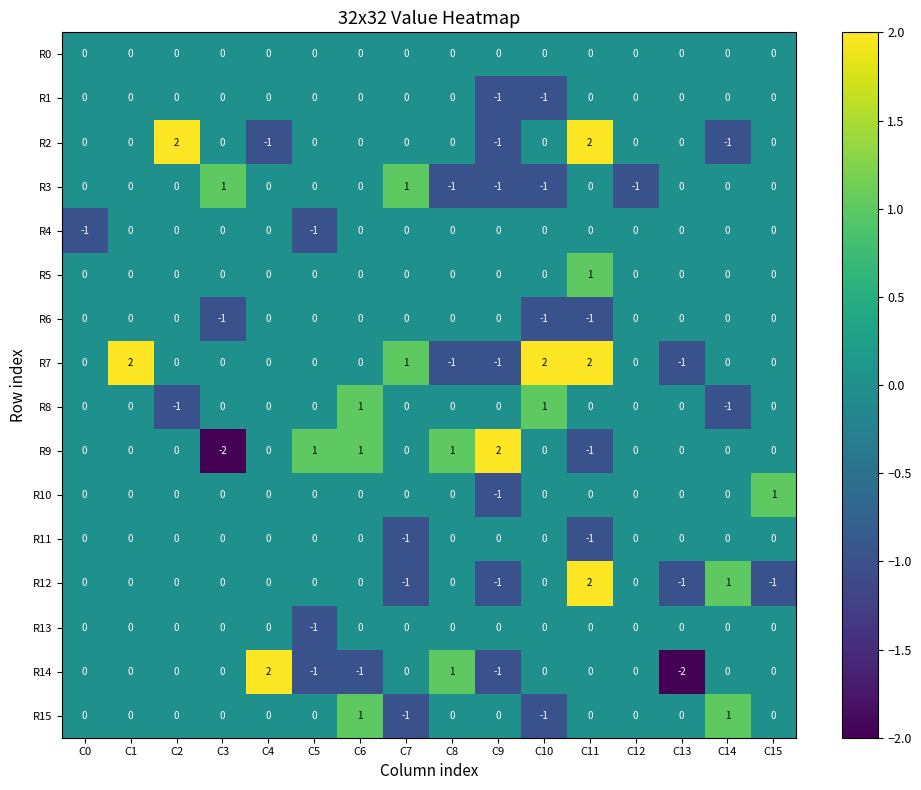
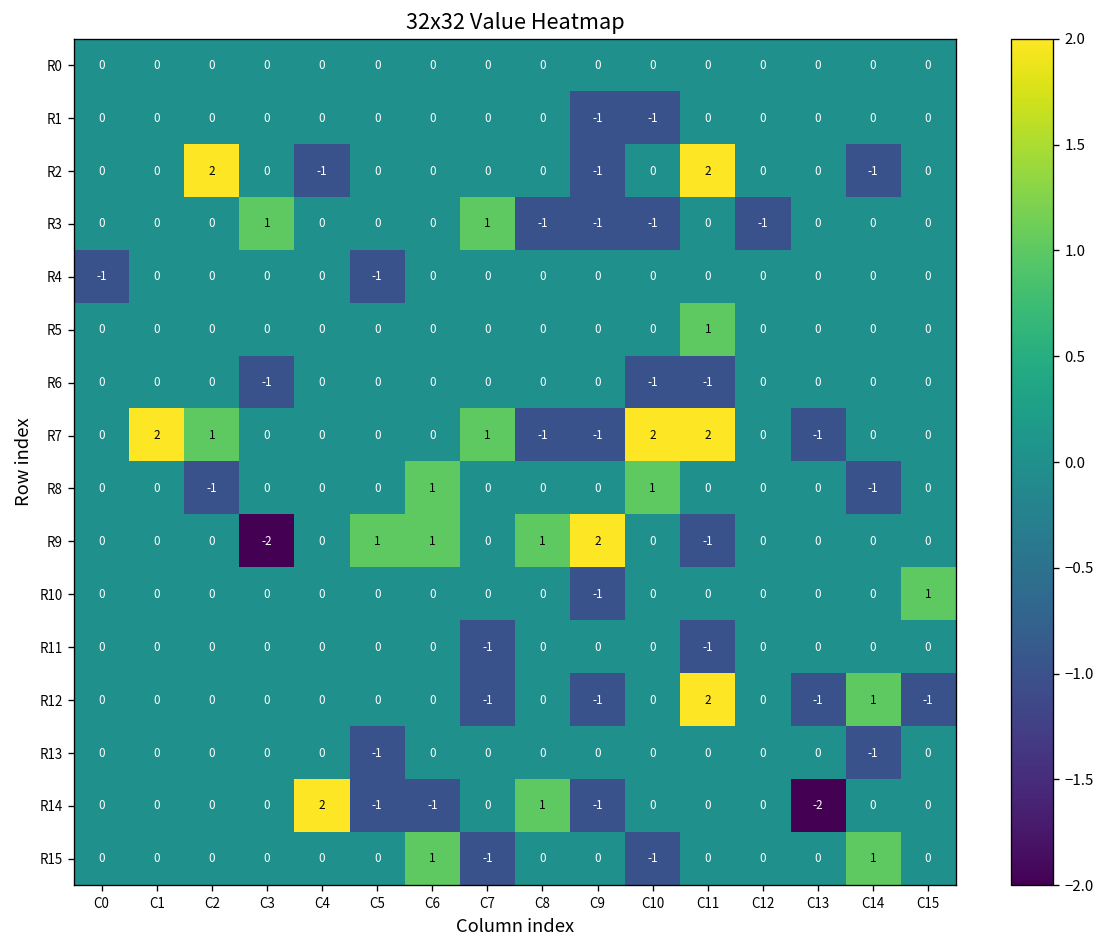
R7, C2: 0 -> 1
R13, C14: 0 -> -1
